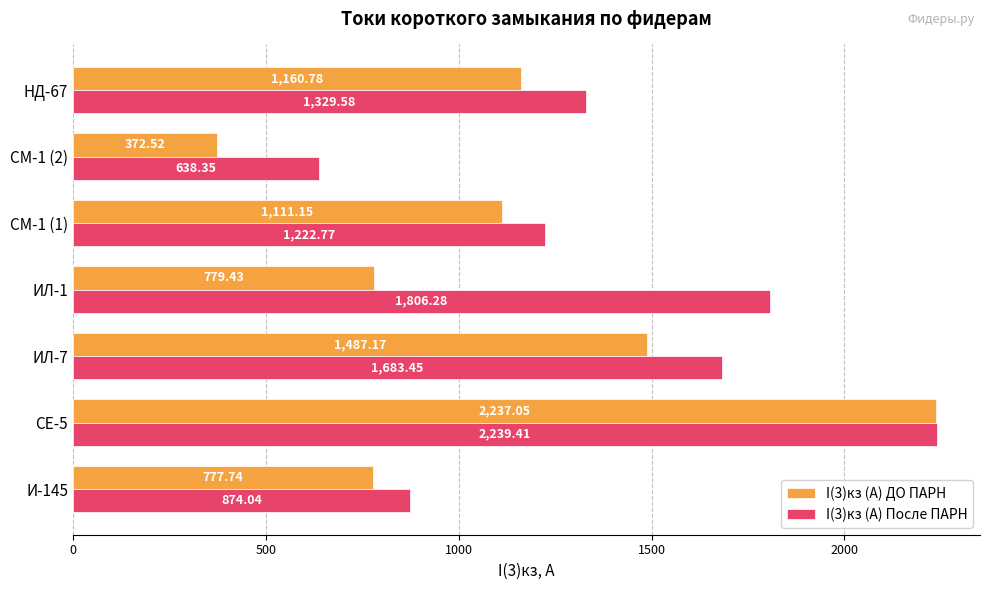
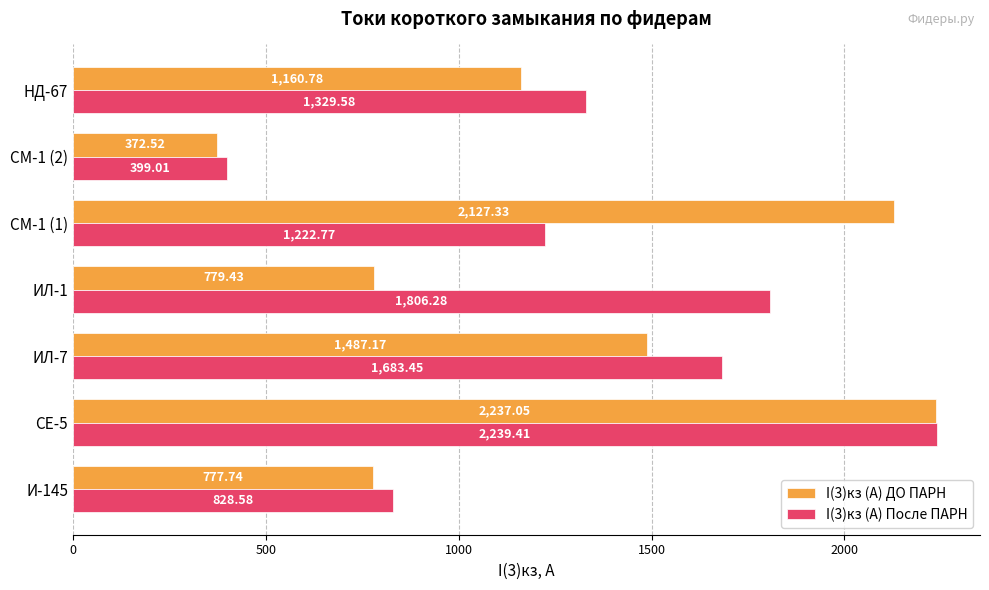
I(3)кз (А) После ПАРН, СМ-1 (2): 638.35 -> 399.01
I(3)кз (А) ДО ПАРН, СМ-1 (1): 1,111.15 -> 2,127.33
I(3)кз (А) После ПАРН, И-145: 874.04 -> 828.58
